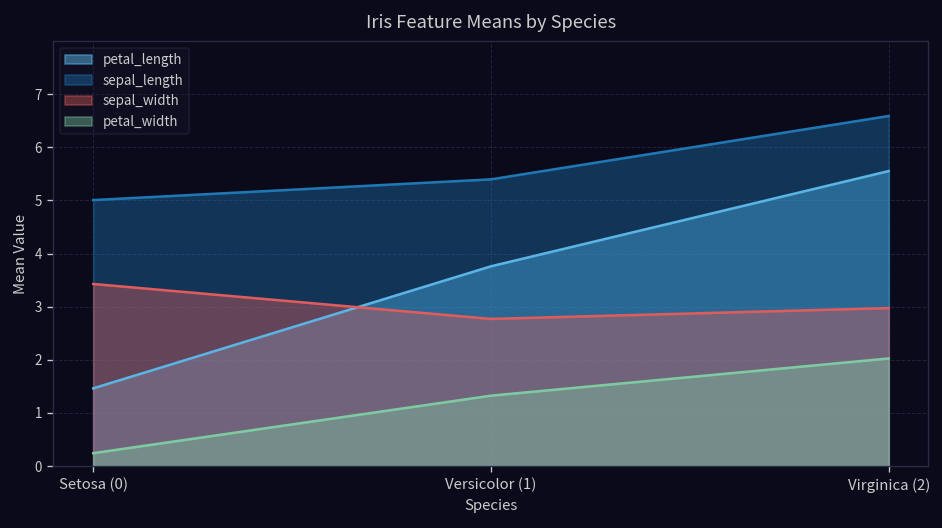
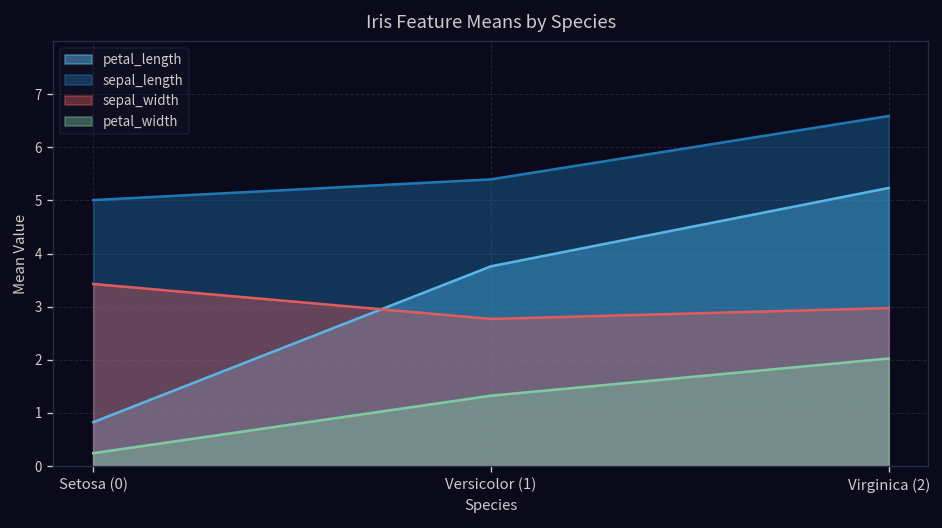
petal_length, Setosa (0): 1.5 -> 0.8
petal_length, Virginica (2): 5.6 -> 5.2
